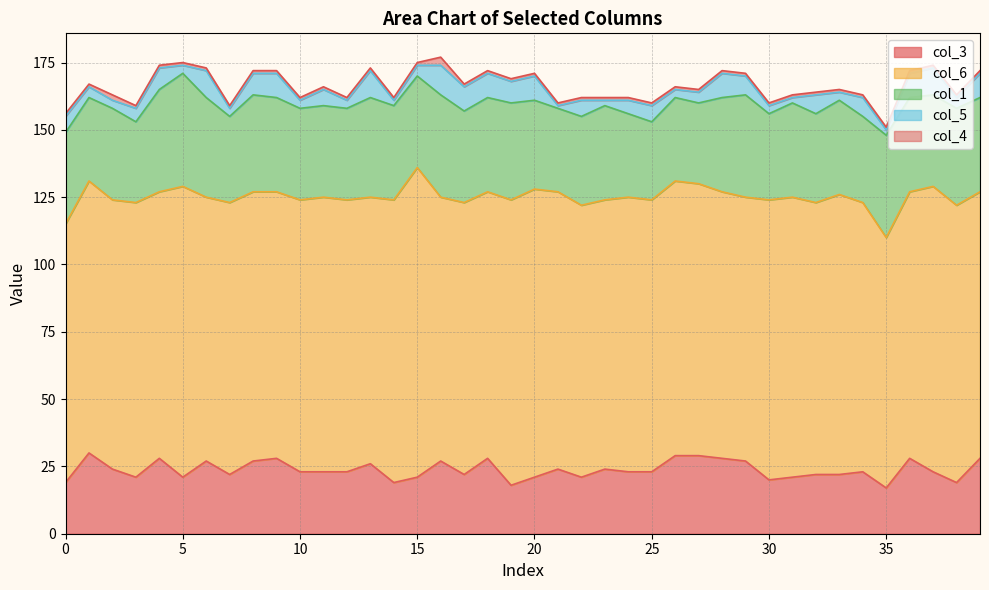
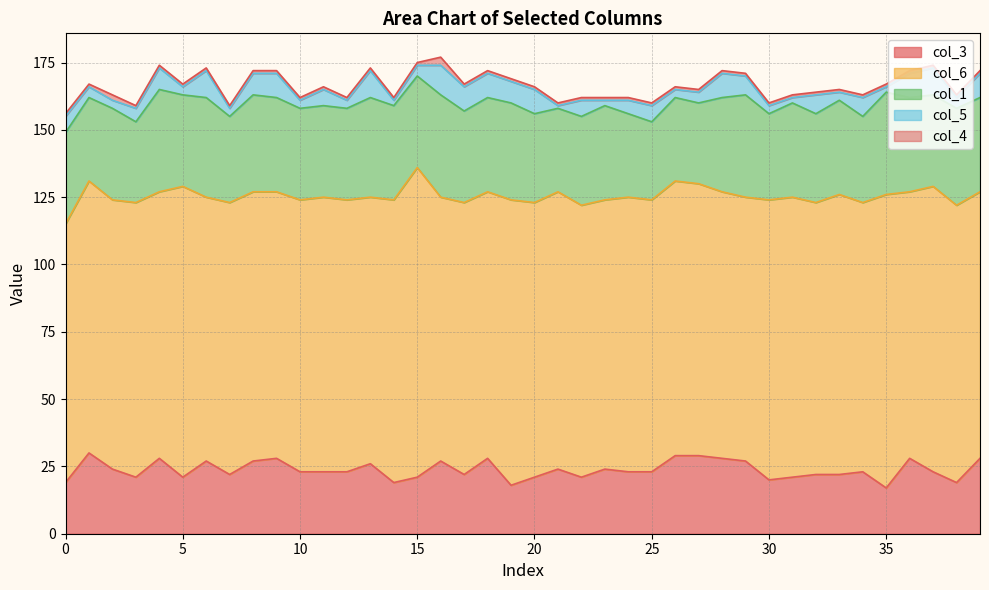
col_1, 5: 42 -> 34
col_6, 20: 107 -> 102
col_6, 35: 93 -> 109
